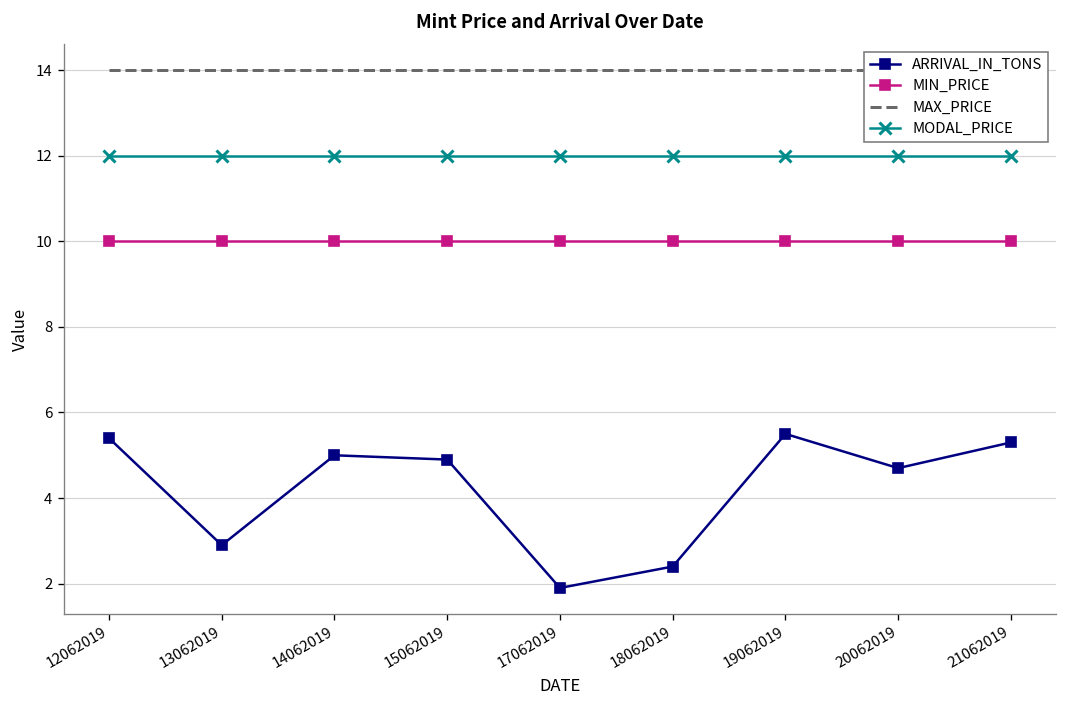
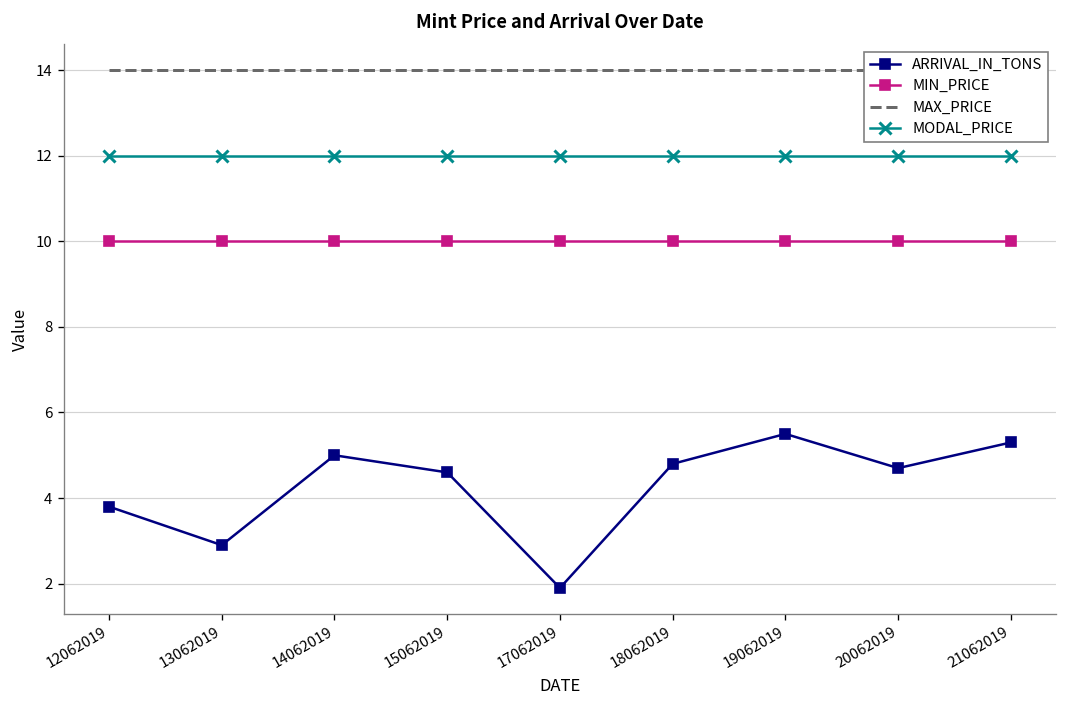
ARRIVAL_IN_TONS, 12062019: 5.4 -> 3.8
ARRIVAL_IN_TONS, 15062019: 4.9 -> 4.6
ARRIVAL_IN_TONS, 18062019: 2.4 -> 4.8
